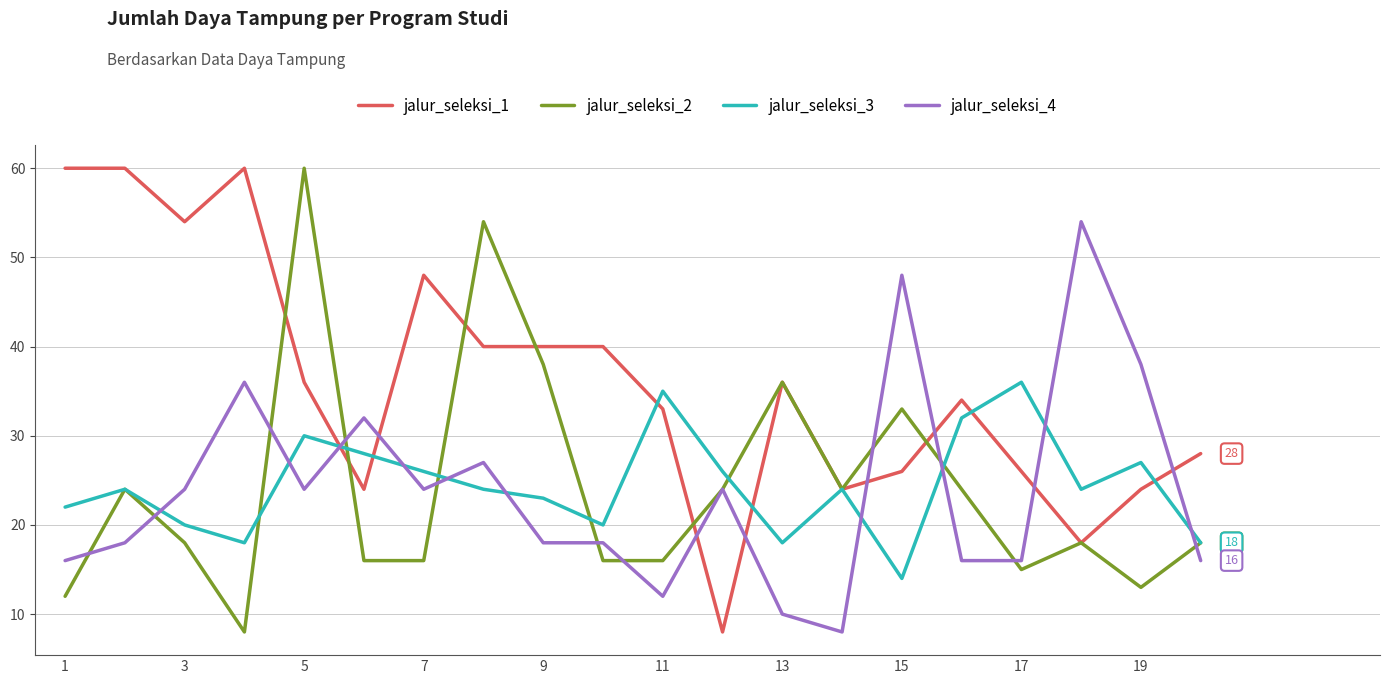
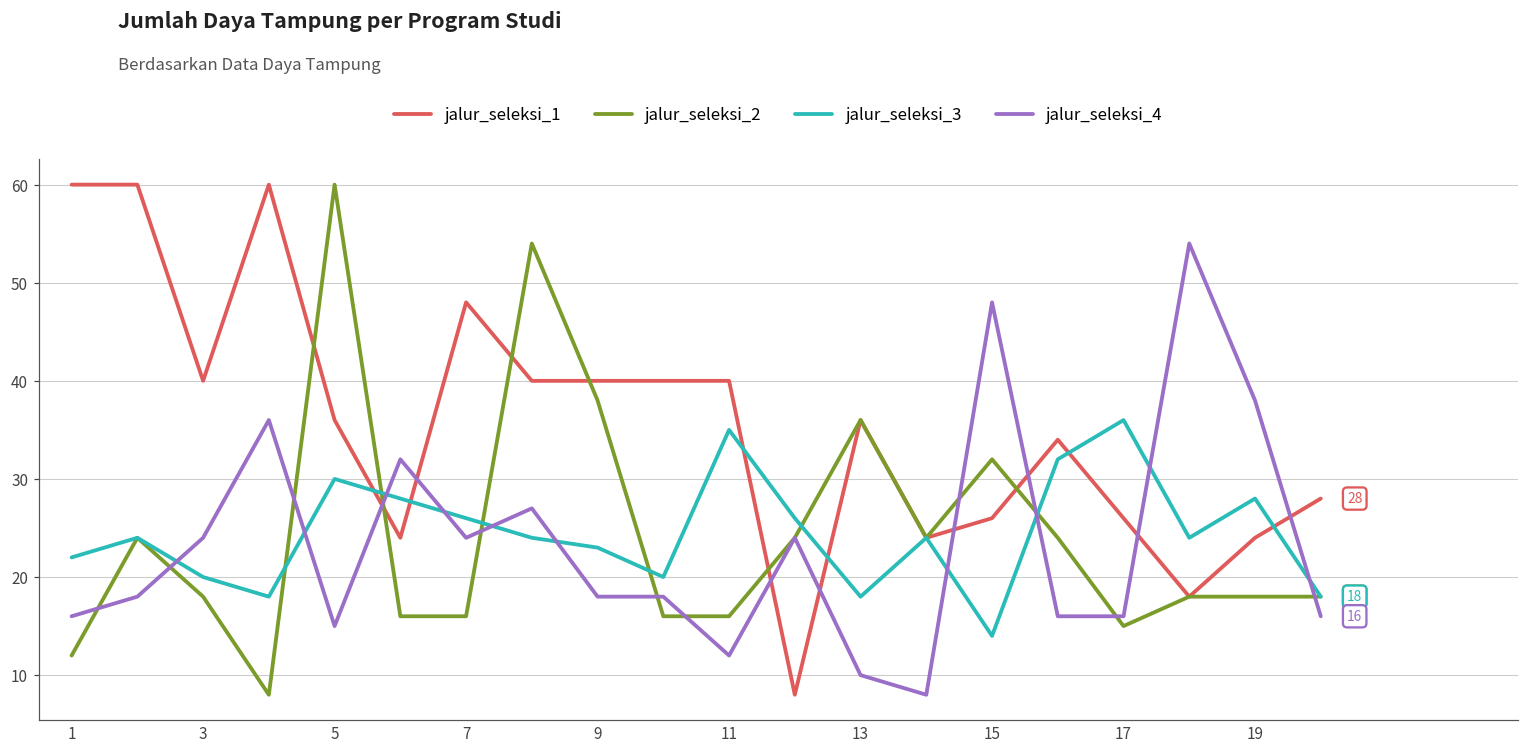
jalur_seleksi_1, 3: 54 -> 40
jalur_seleksi_4, 5: 24 -> 15
jalur_seleksi_1, 11: 33 -> 40
jalur_seleksi_2, 15: 33 -> 32
jalur_seleksi_2, 19: 13 -> 18
jalur_seleksi_3, 19: 27 -> 28
